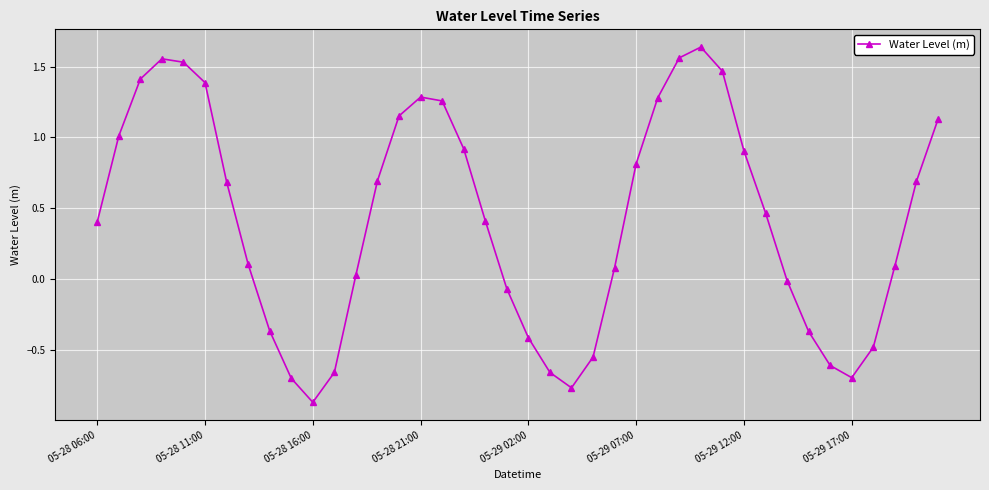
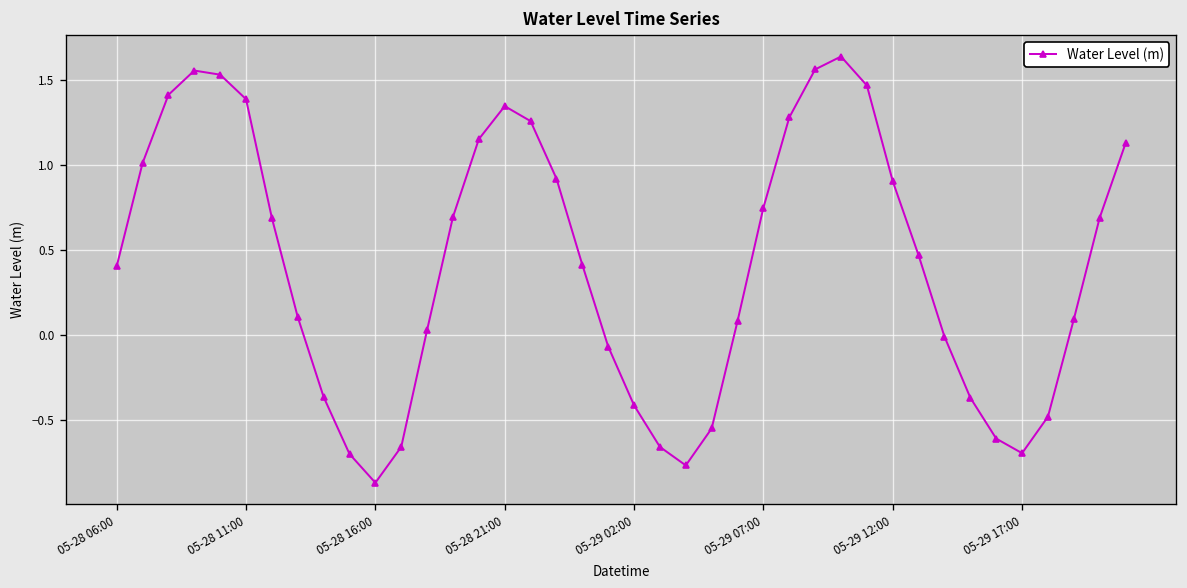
05-28 21:00: 1.29 -> 1.35
05-29 07:00: 0.81 -> 0.75
